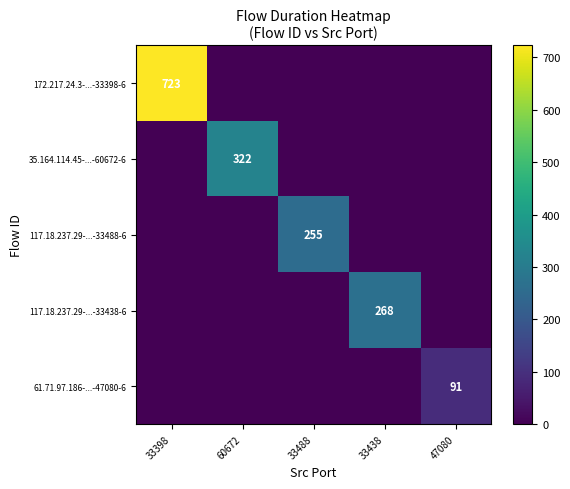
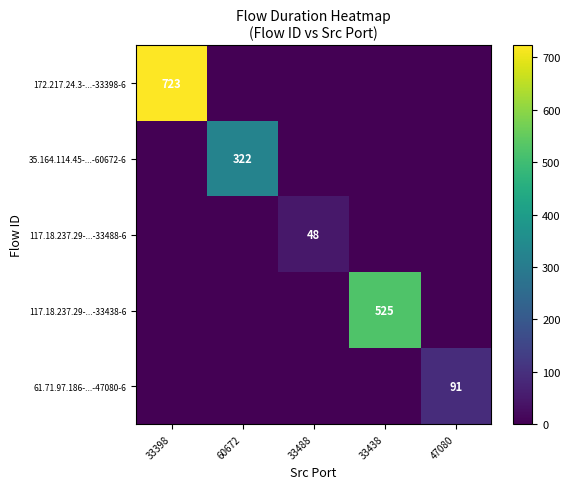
117.18.237.29-...-33488-6, 33488: 255 -> 48
117.18.237.29-...-33438-6, 33438: 268 -> 525
